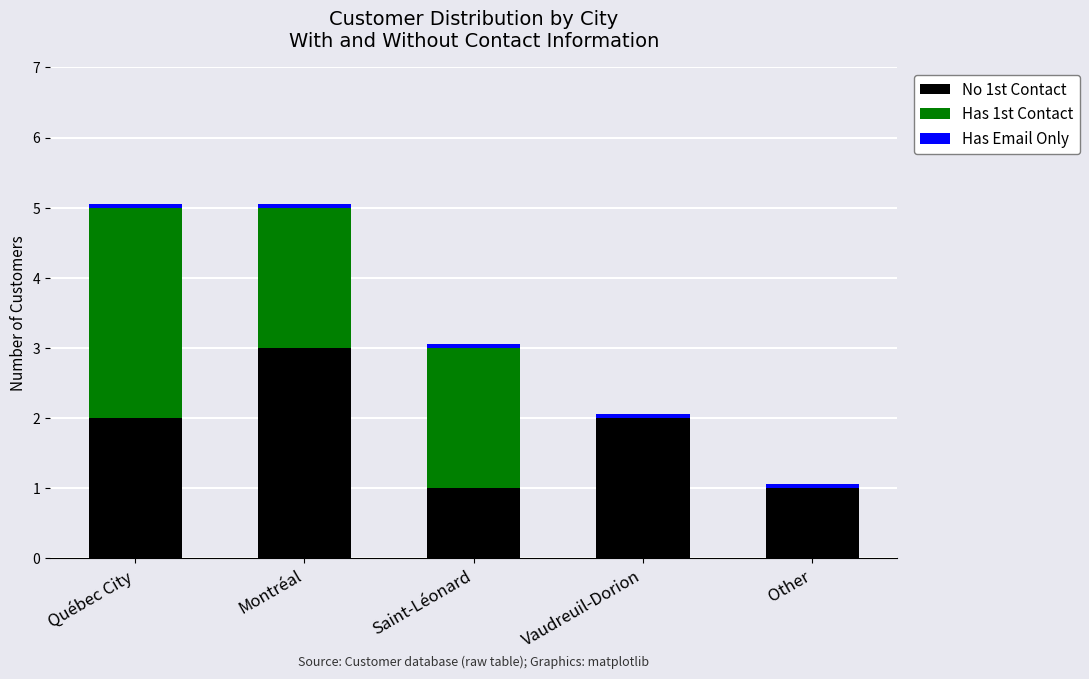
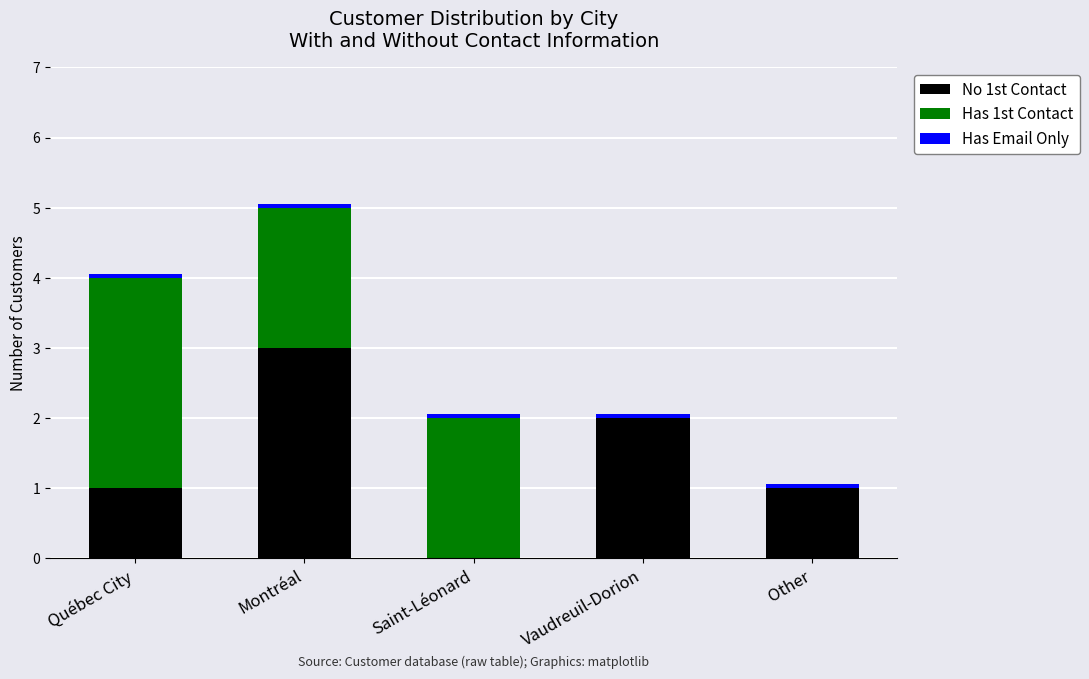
No 1st Contact, Québec City: 2 -> 1
No 1st Contact, Saint-Léonard: 1 -> 0
